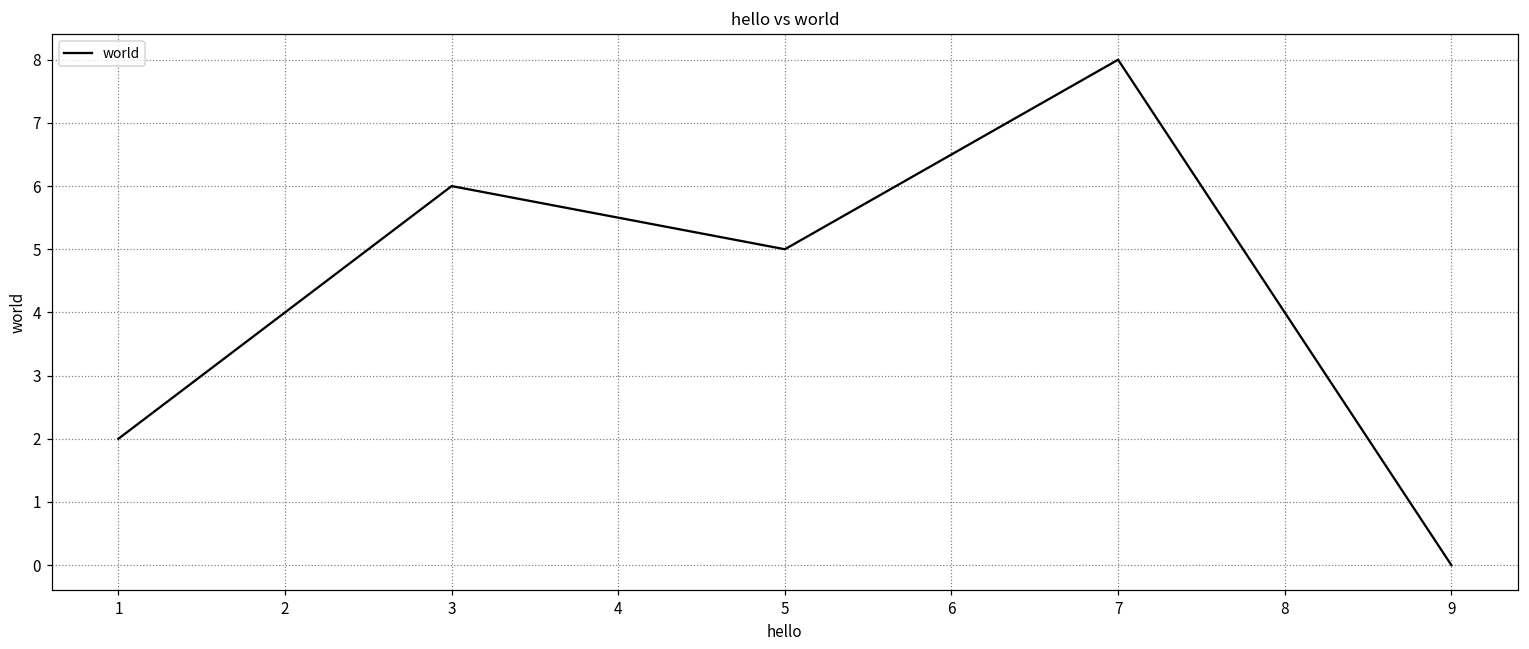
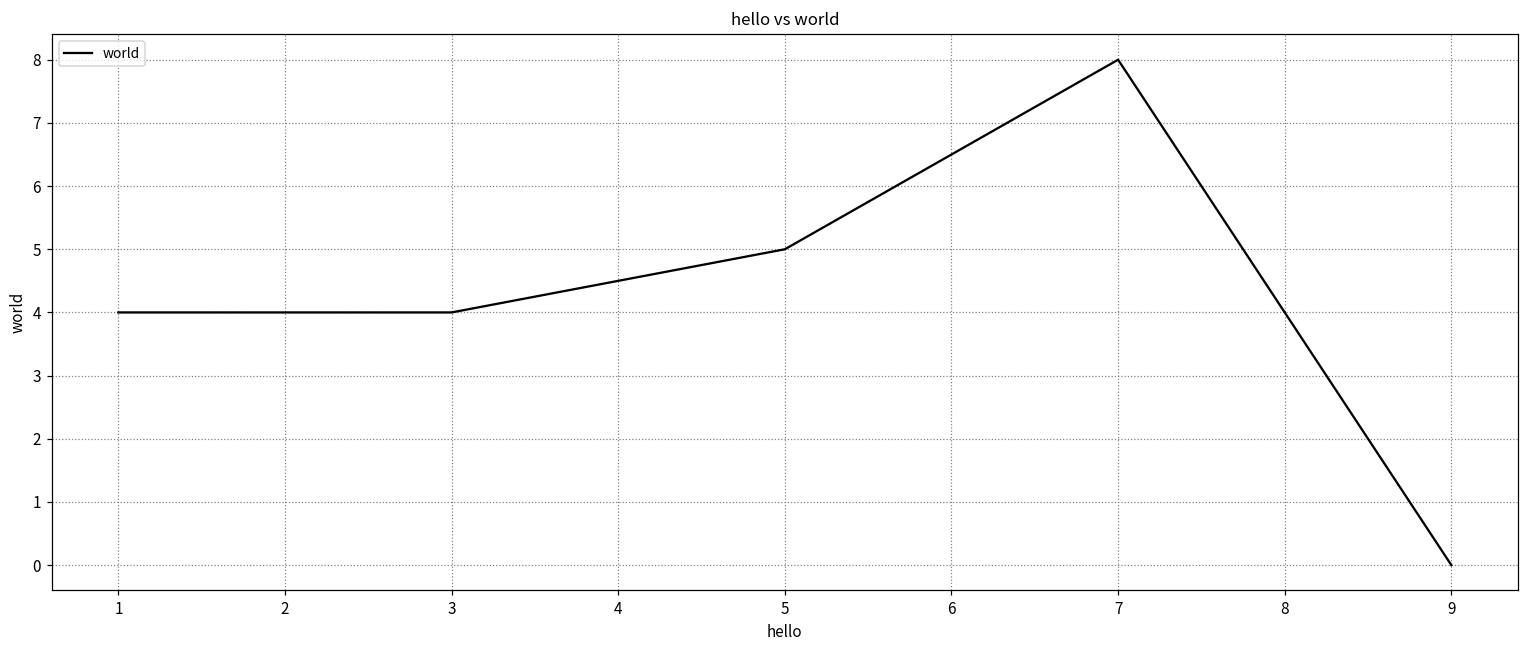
1: 2 -> 4
3: 6 -> 4
